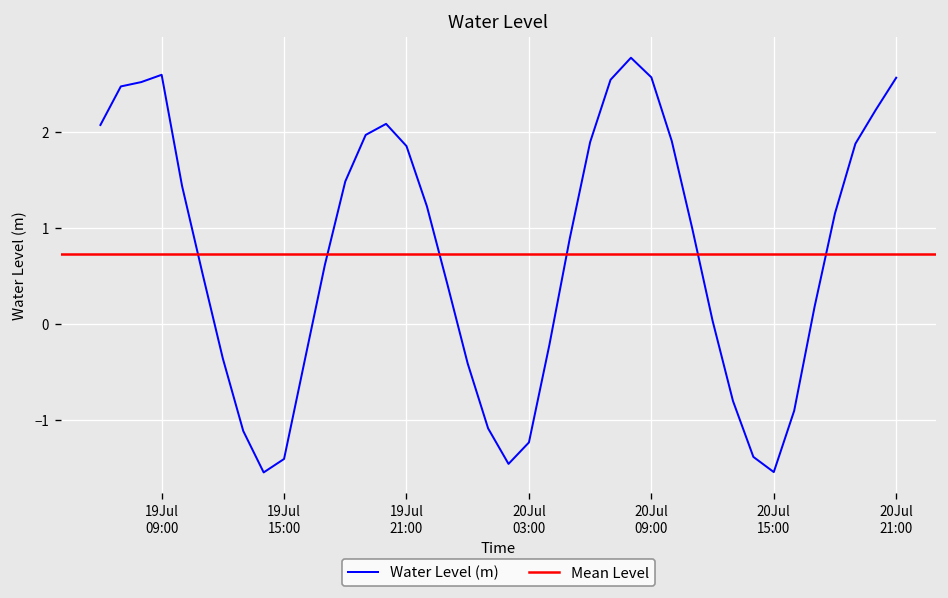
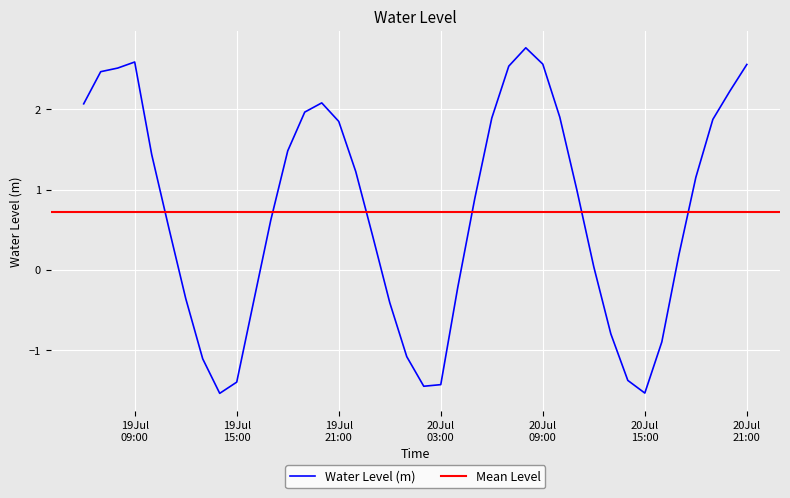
20Jul 03:00: -1.2 -> -1.4
